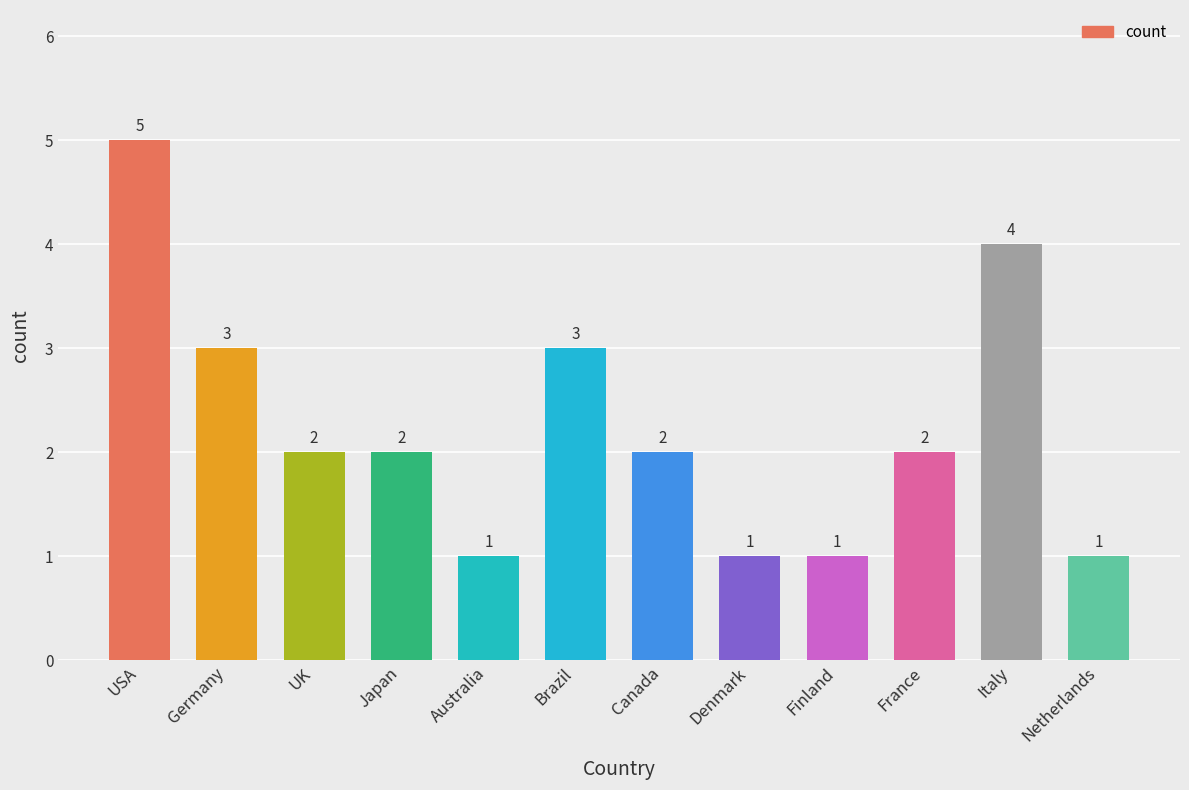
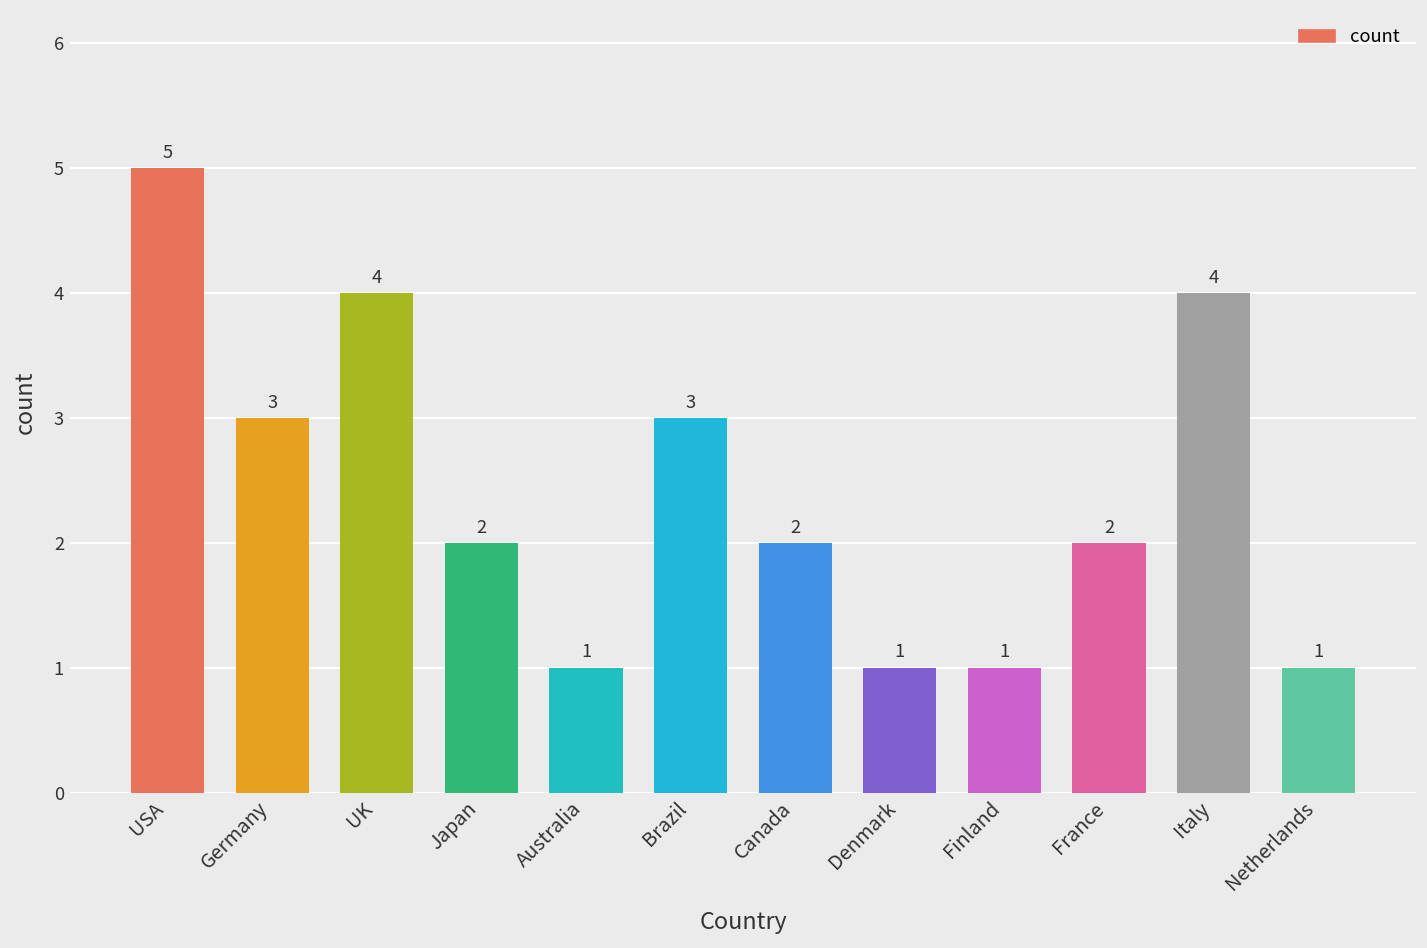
UK: 2 -> 4
